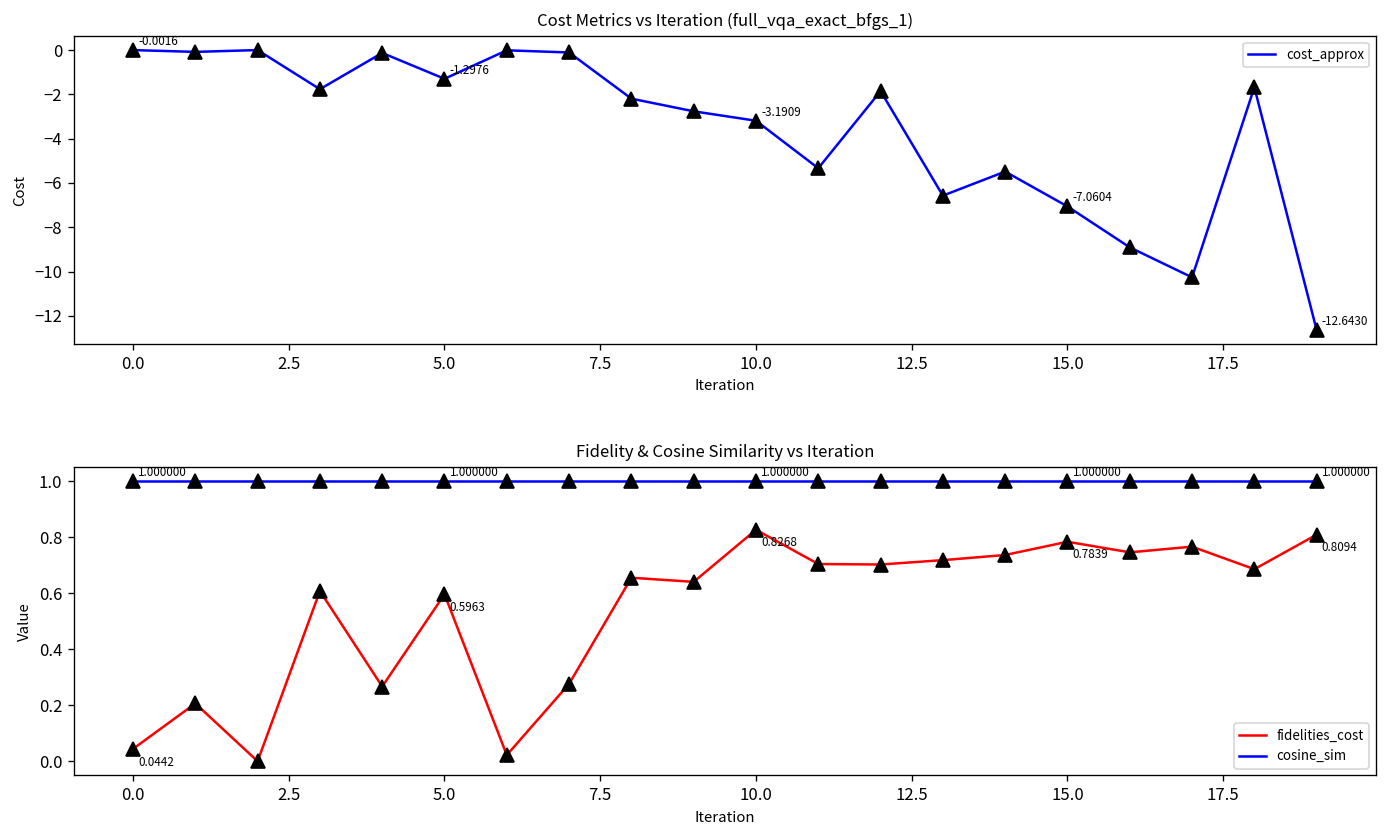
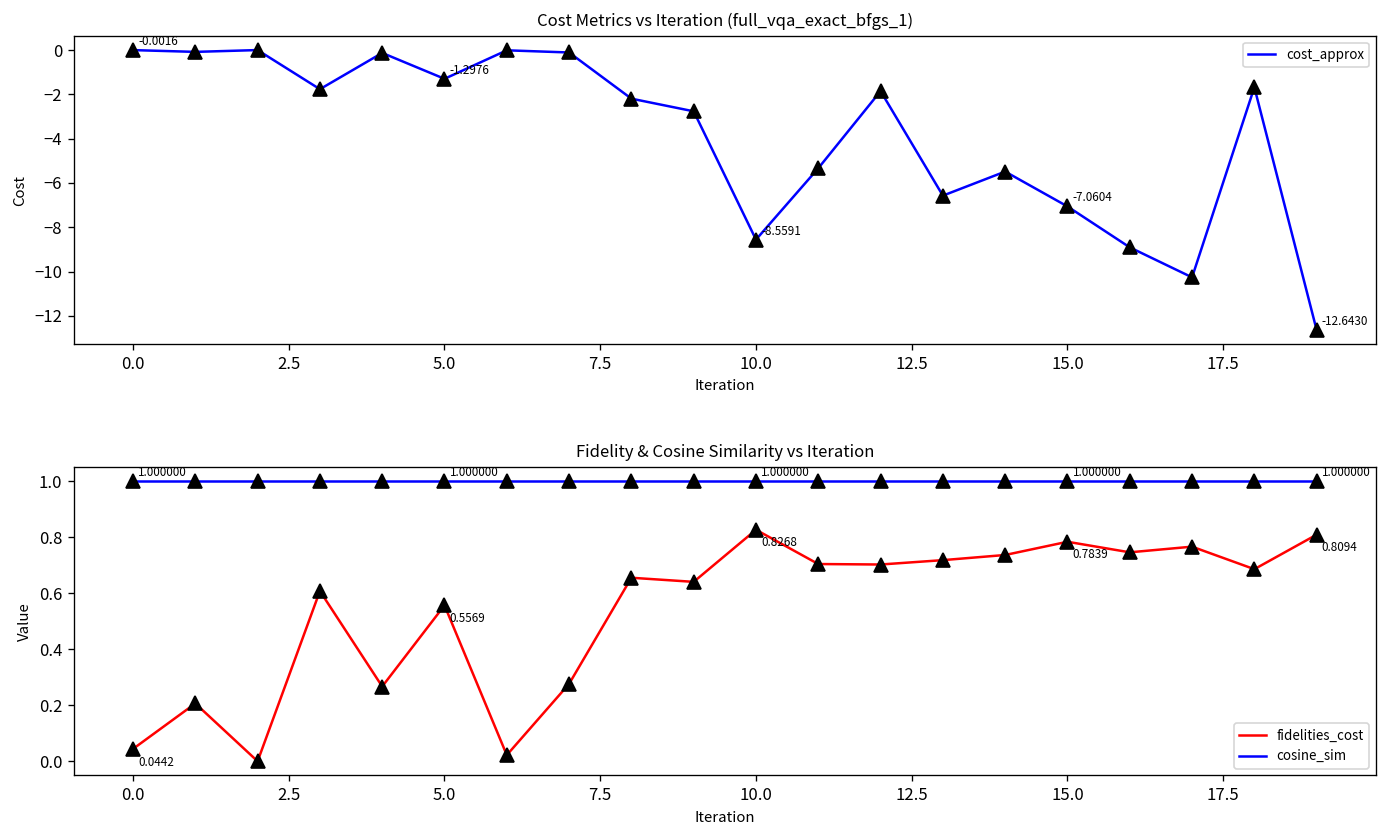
Cost Metrics vs Iteration (full_vqa_exact_bfgs_1), cost_approx, 10.0: -3.1909 -> -8.5591
Fidelity & Cosine Similarity vs Iteration, fidelities_cost, 5.0: 0.5963 -> 0.5569
